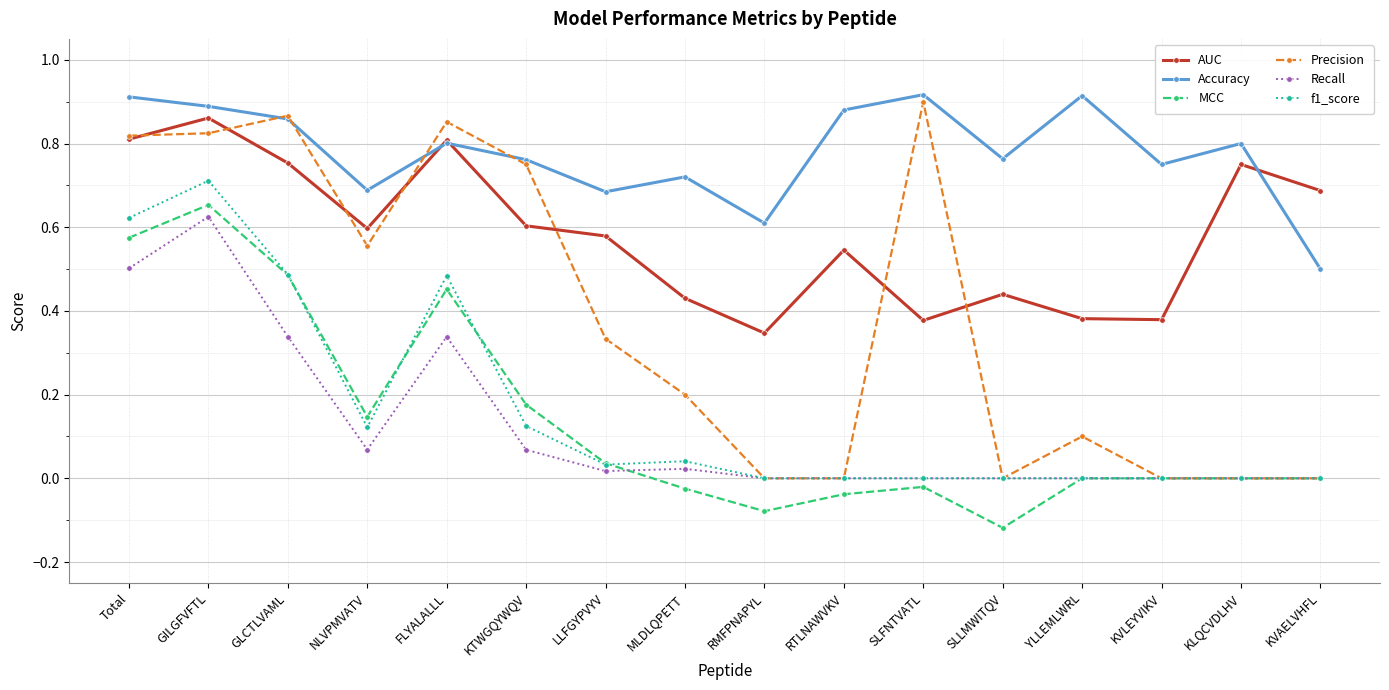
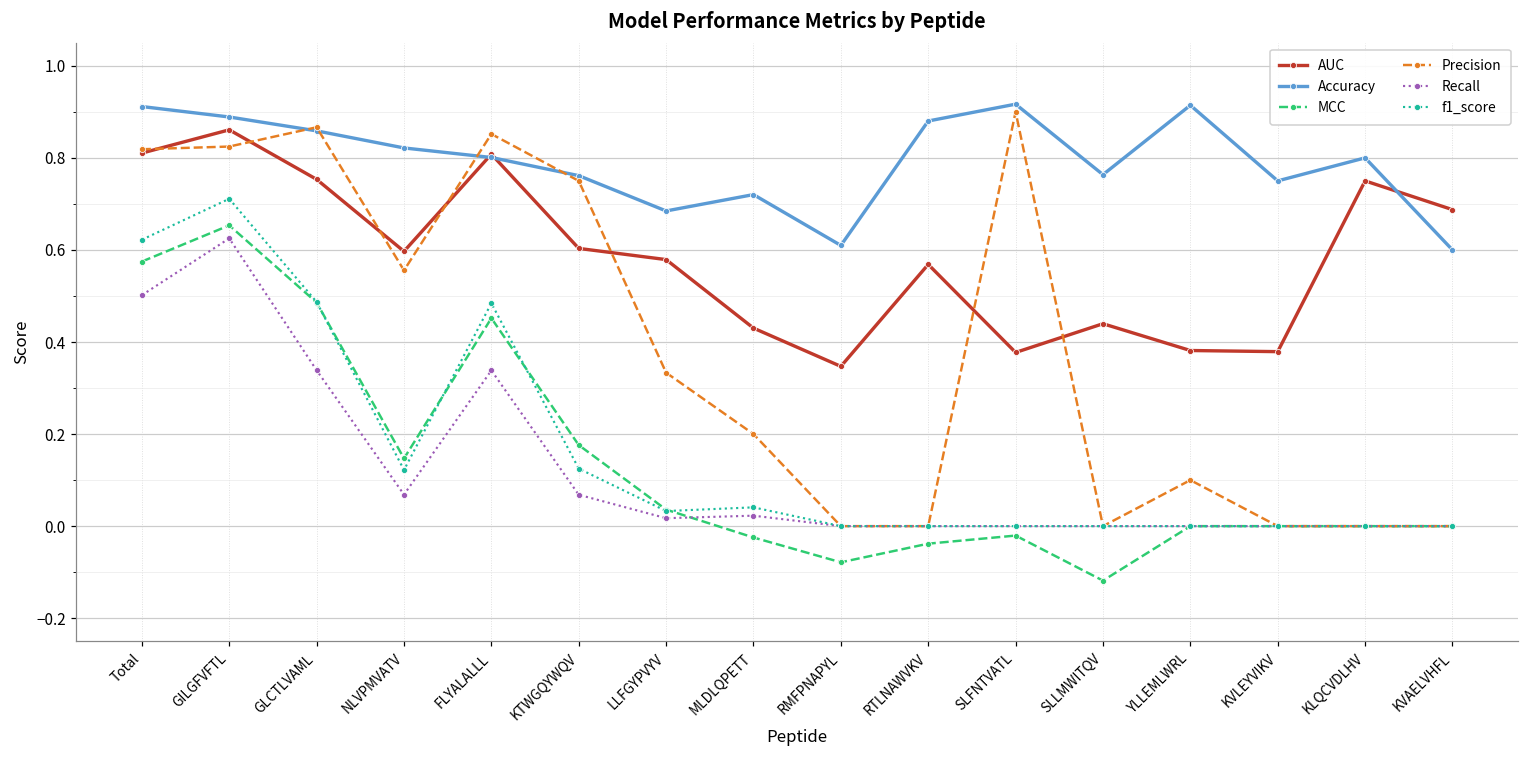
Accuracy, NLVPMVATV: 0.69 -> 0.82
AUC, RTLNAWVKV: 0.55 -> 0.57
Accuracy, KVAELVHFL: 0.5 -> 0.6
